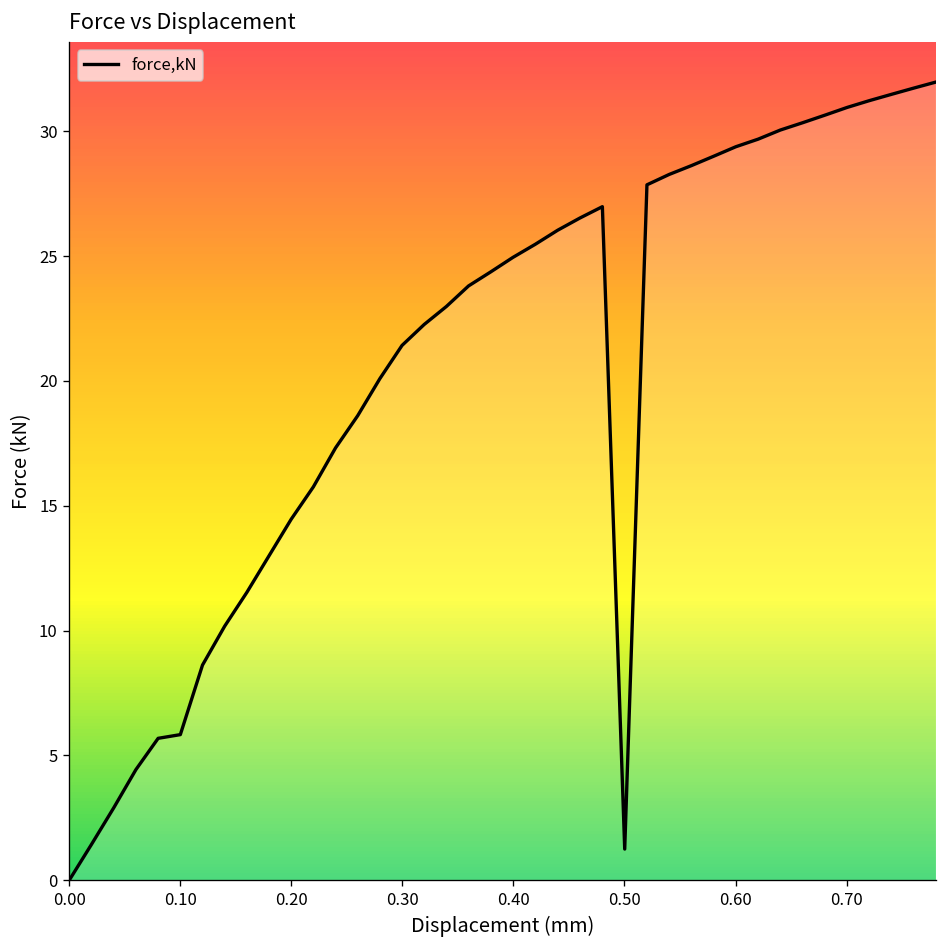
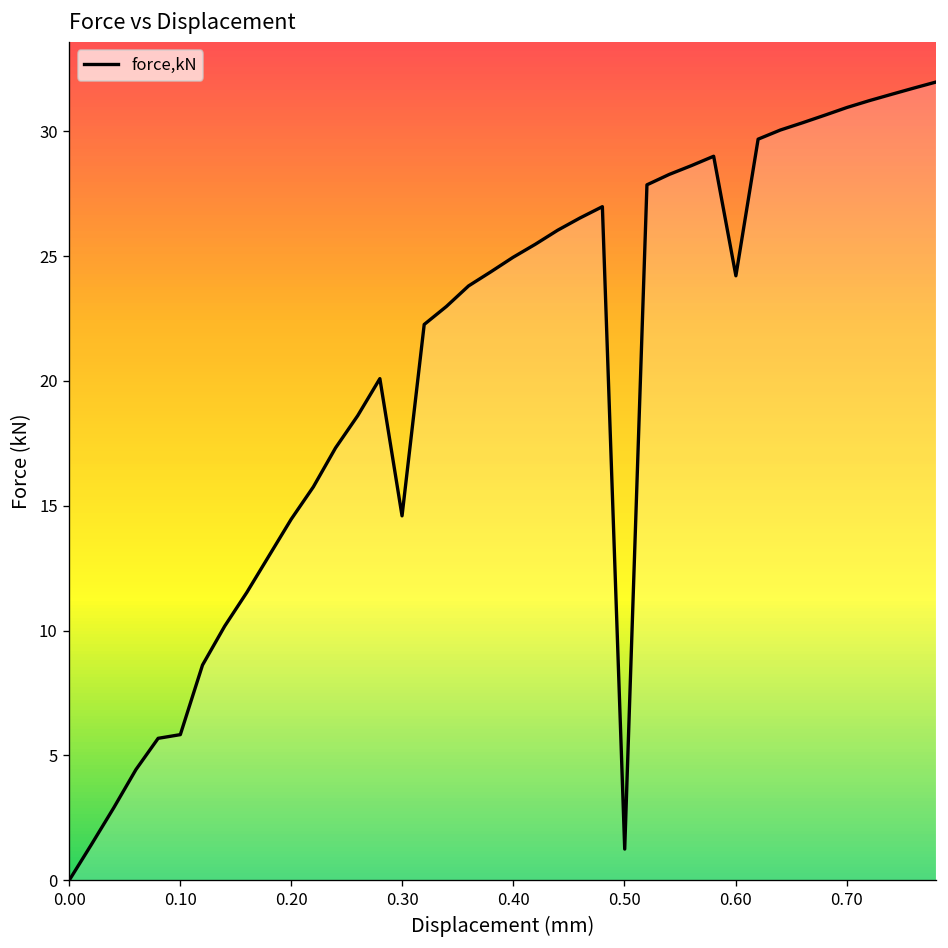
0.30: 21.4 -> 14.6
0.60: 29.4 -> 24.2
